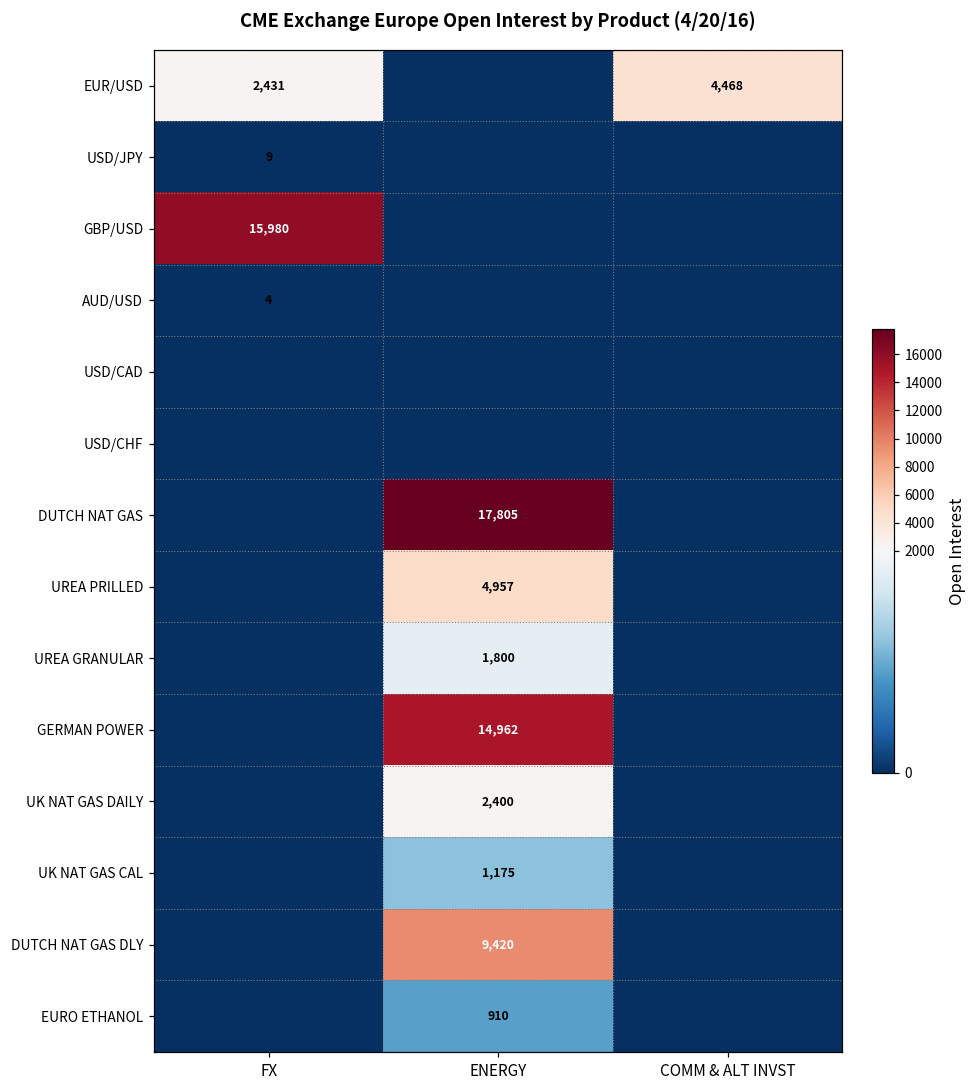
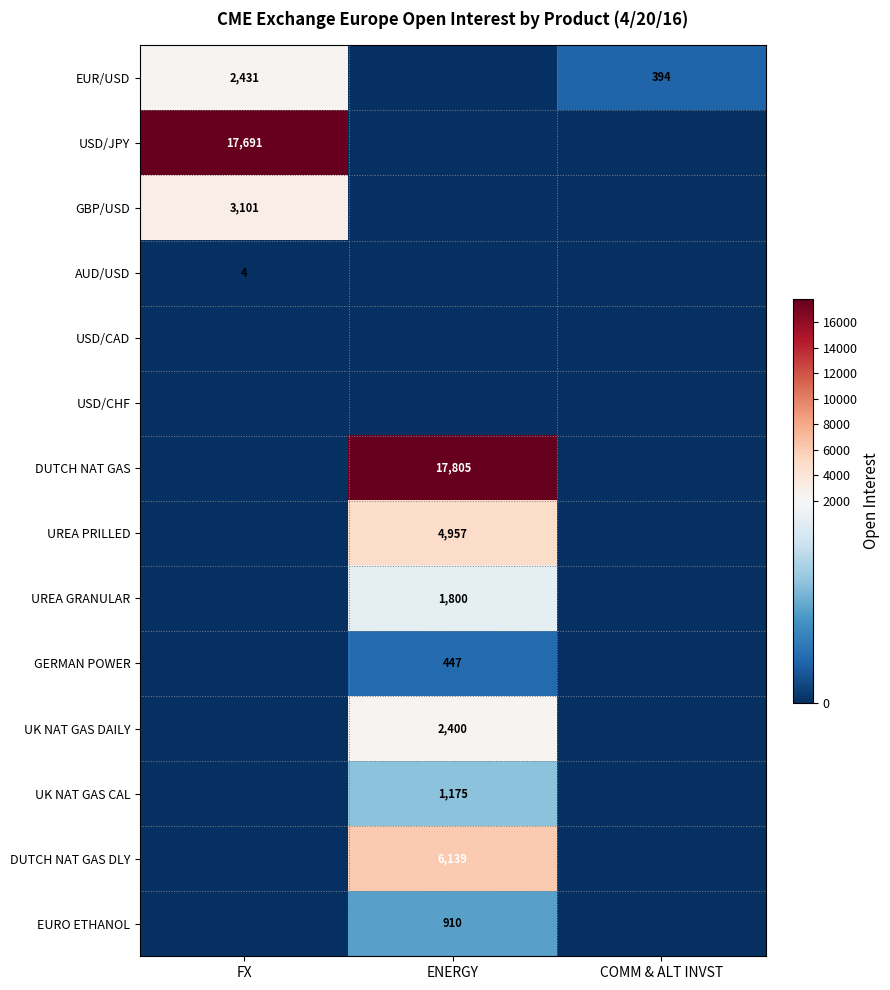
EUR/USD, COMM & ALT INVST: 4,468 -> 394
USD/JPY, FX: 9 -> 17,691
GBP/USD, FX: 15,980 -> 3,101
GERMAN POWER, ENERGY: 14,962 -> 447
DUTCH NAT GAS DLY, ENERGY: 9,420 -> 6,139
